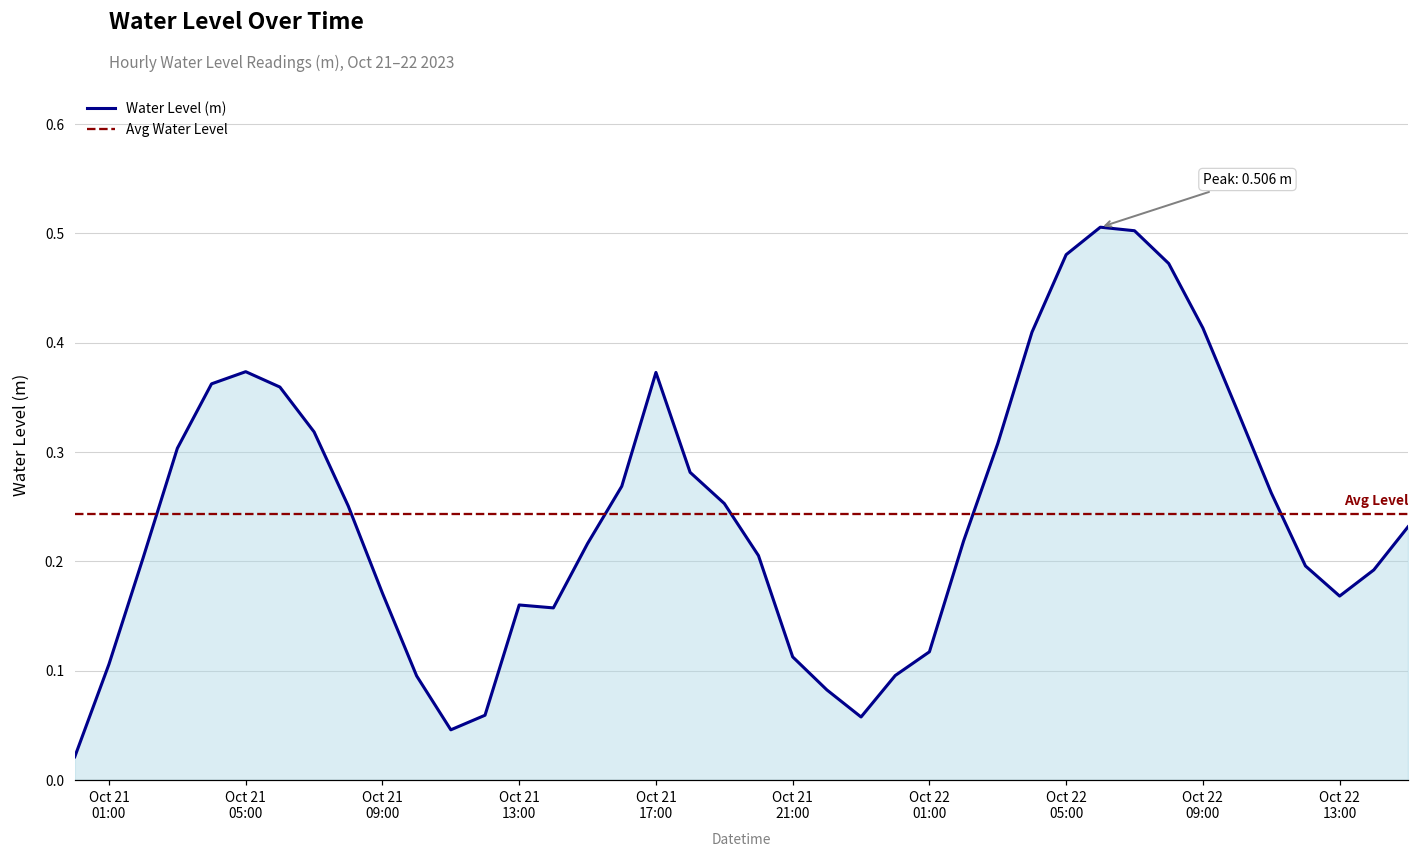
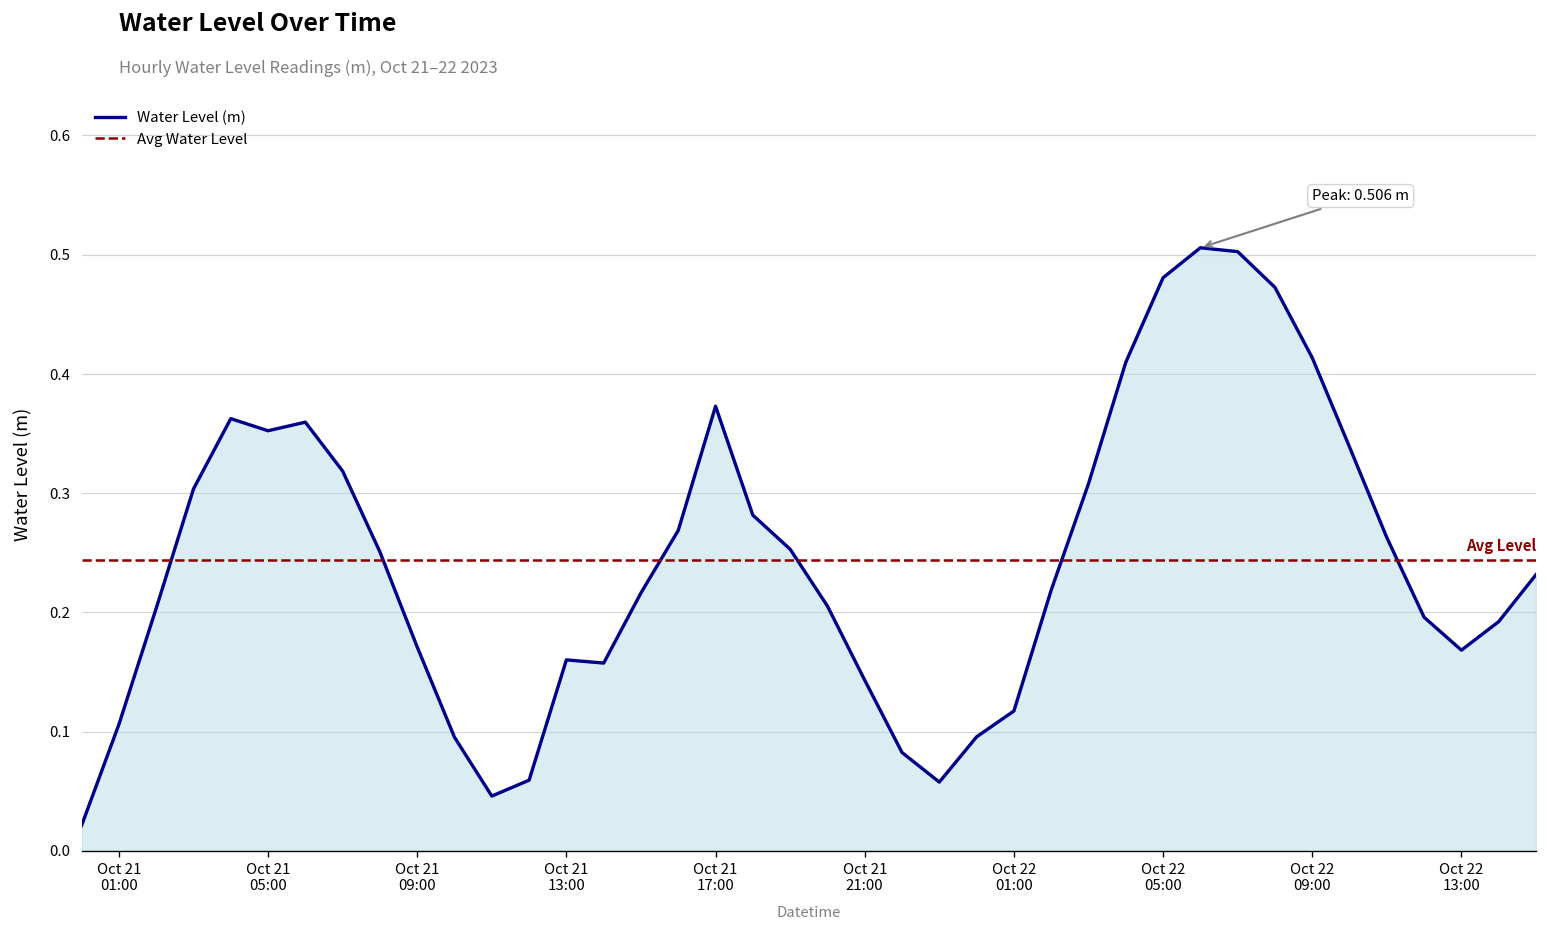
Oct 21 05:00: 0.37 -> 0.35
Oct 21 21:00: 0.11 -> 0.14
